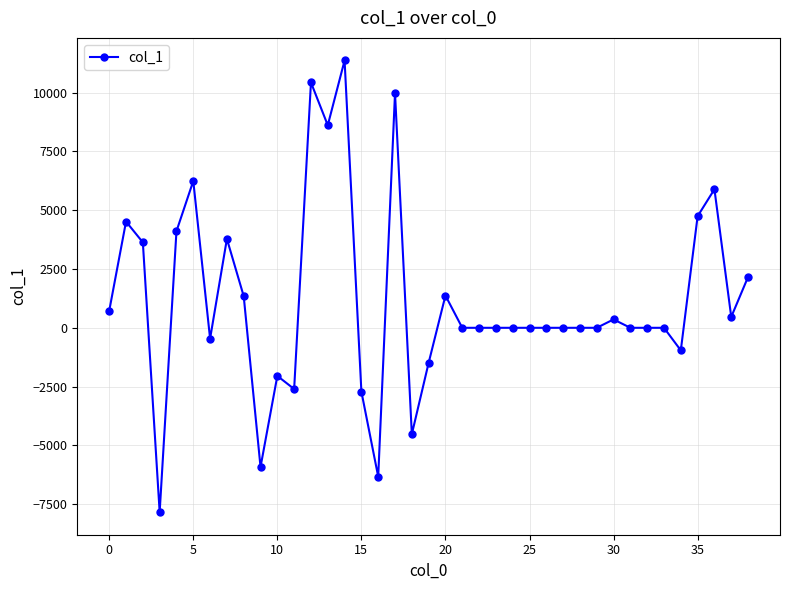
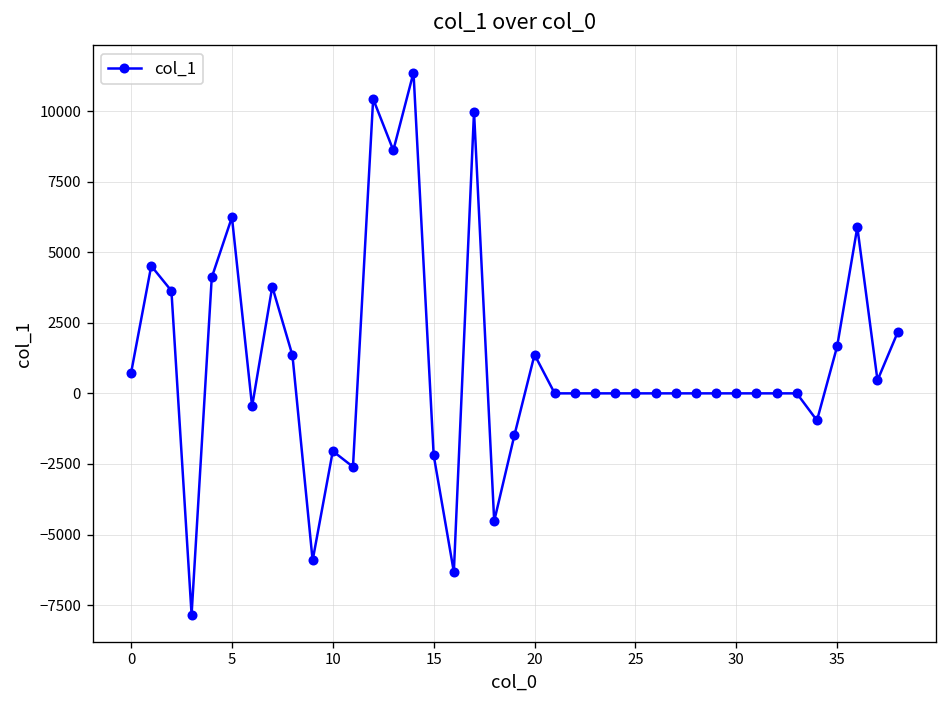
15: -2700 -> -2200
30: 400 -> 0
35: 4700 -> 1700
